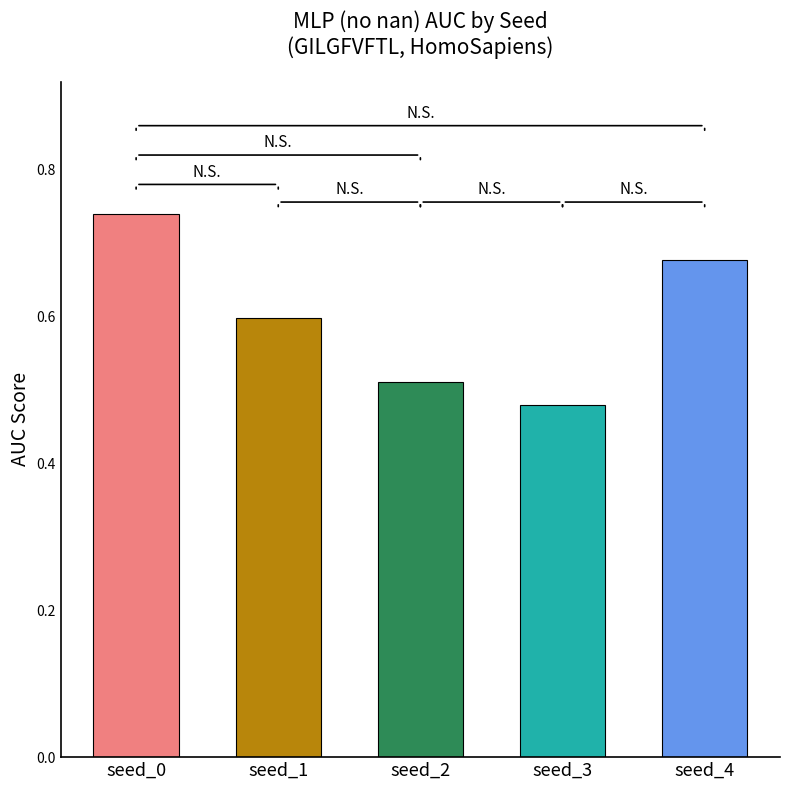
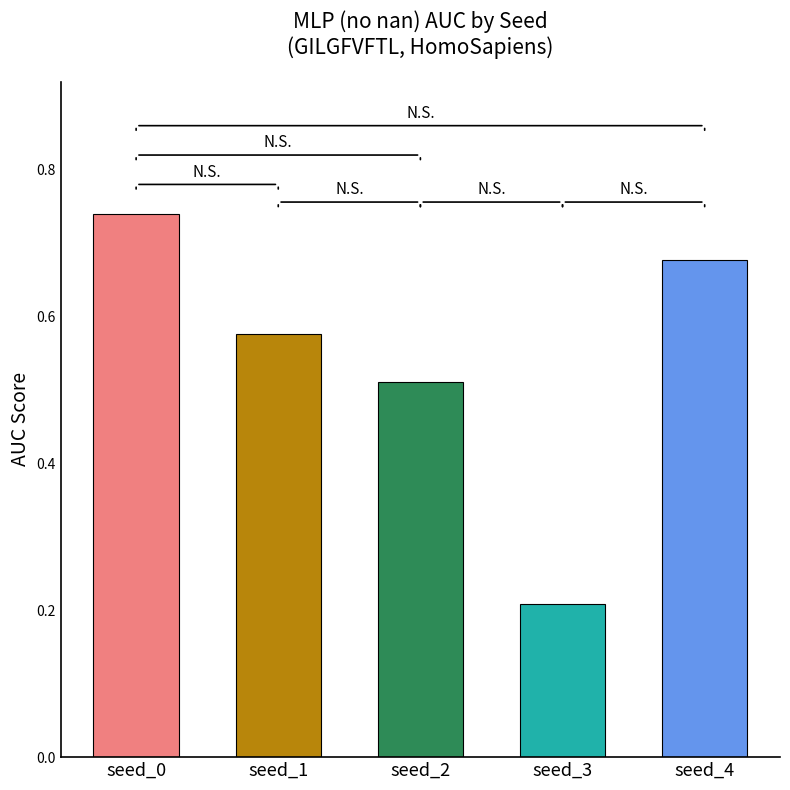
seed_1: 0.60 -> 0.58
seed_3: 0.48 -> 0.21
